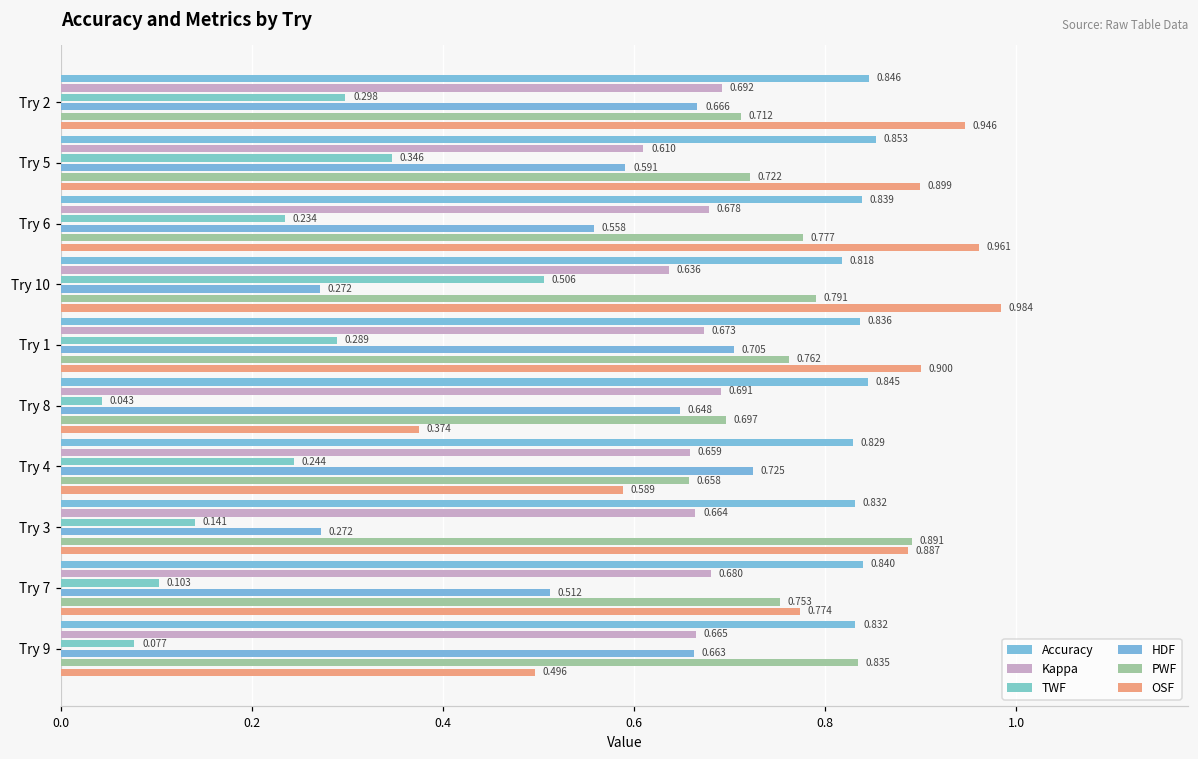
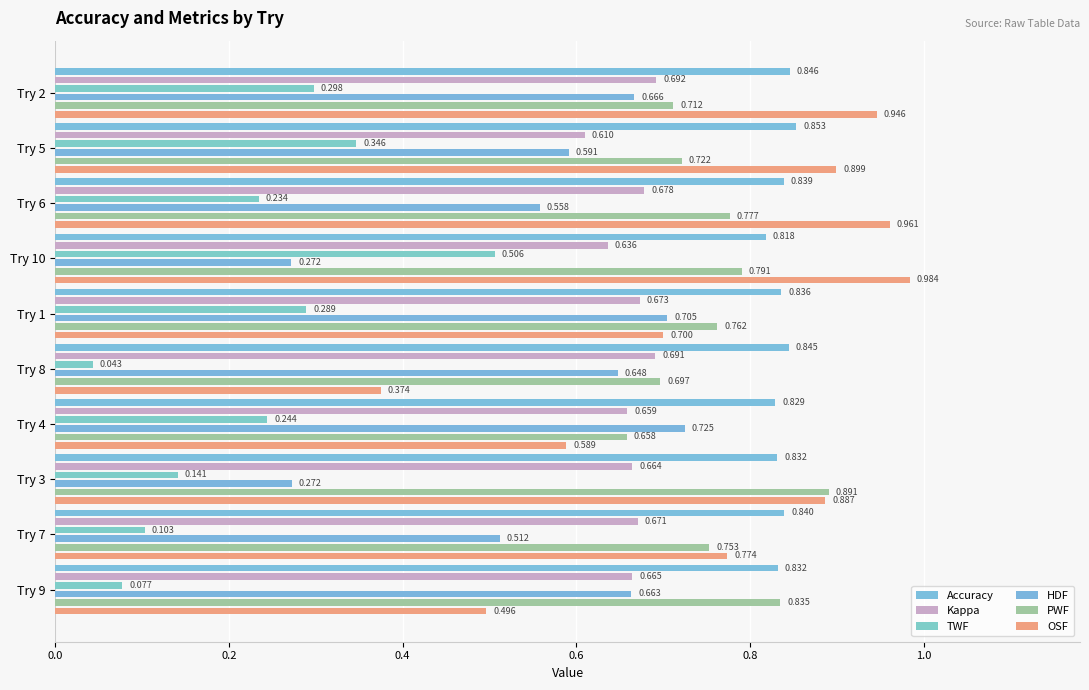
OSF, Try 1: 0.900 -> 0.700
Kappa, Try 7: 0.680 -> 0.671
